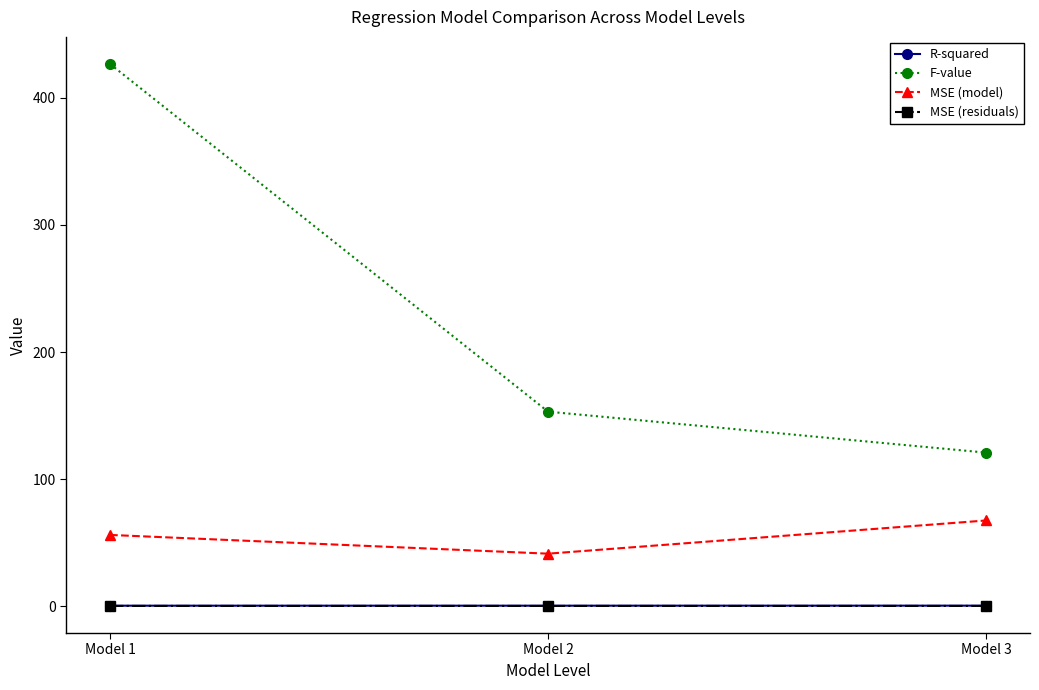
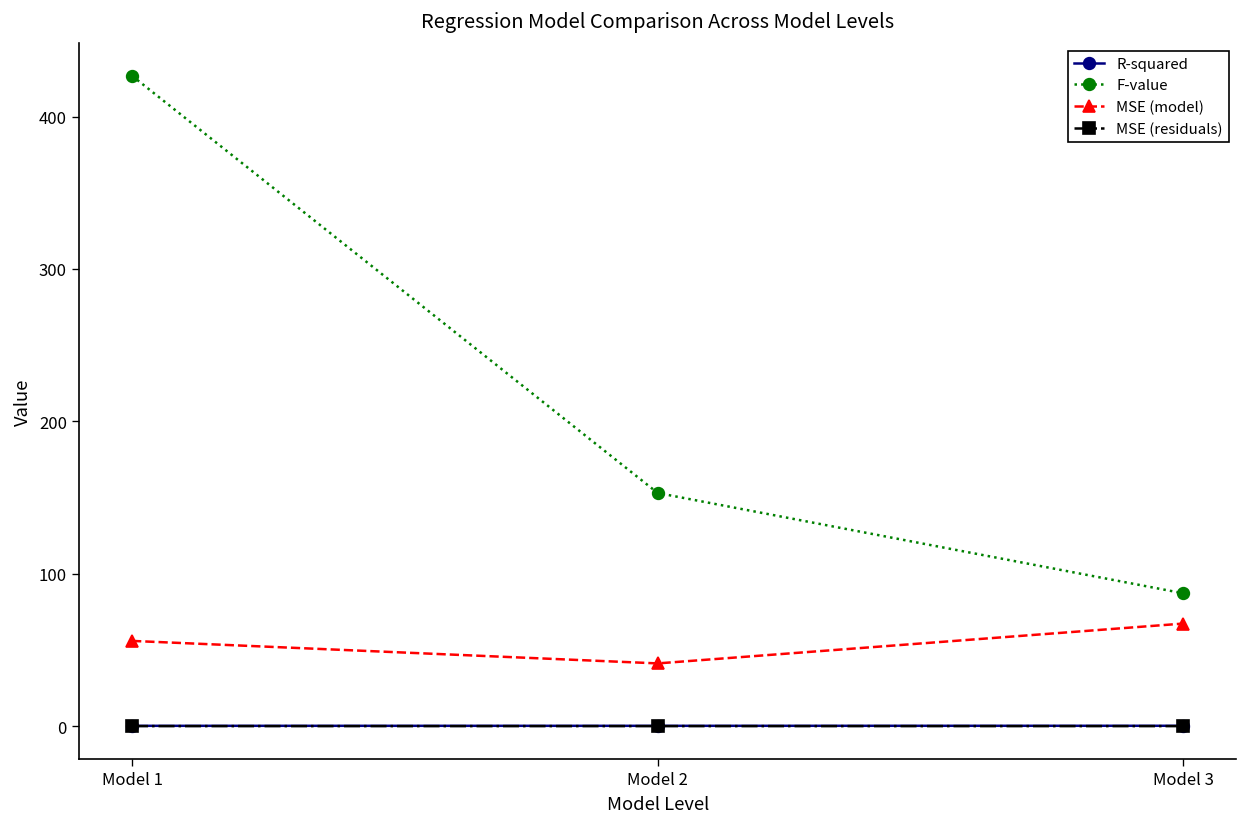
F-value, Model 3: 121 -> 87
